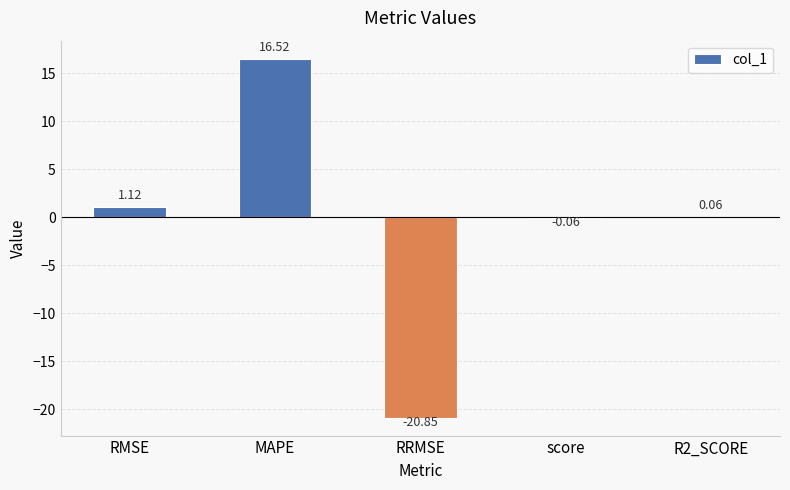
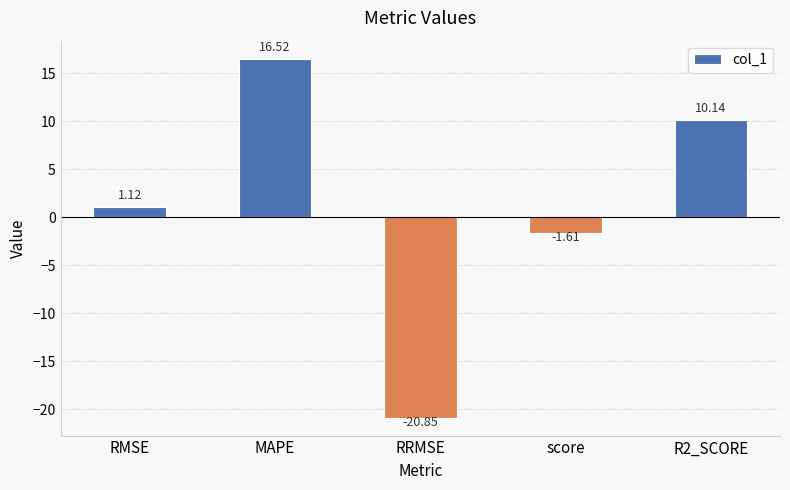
score: -0.06 -> -1.61
R2_SCORE: 0.06 -> 10.14
